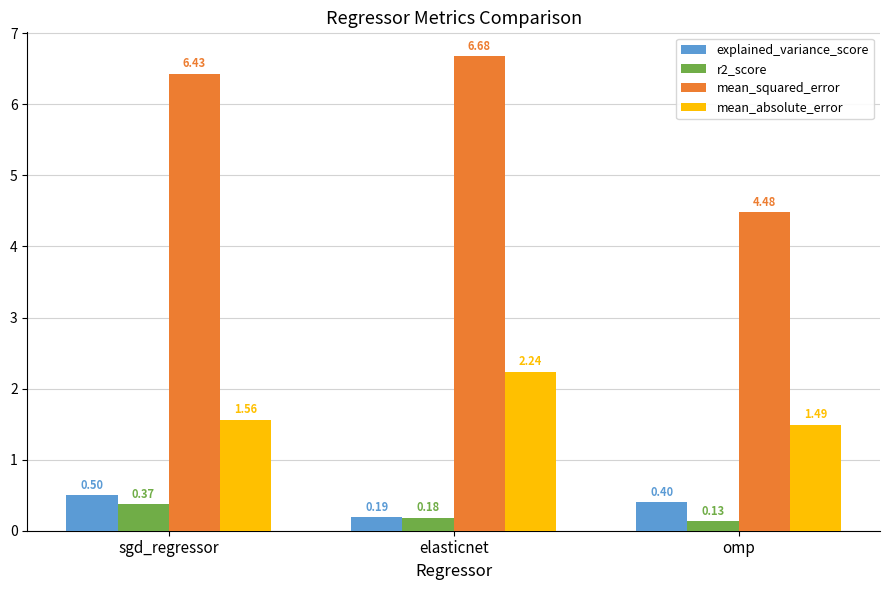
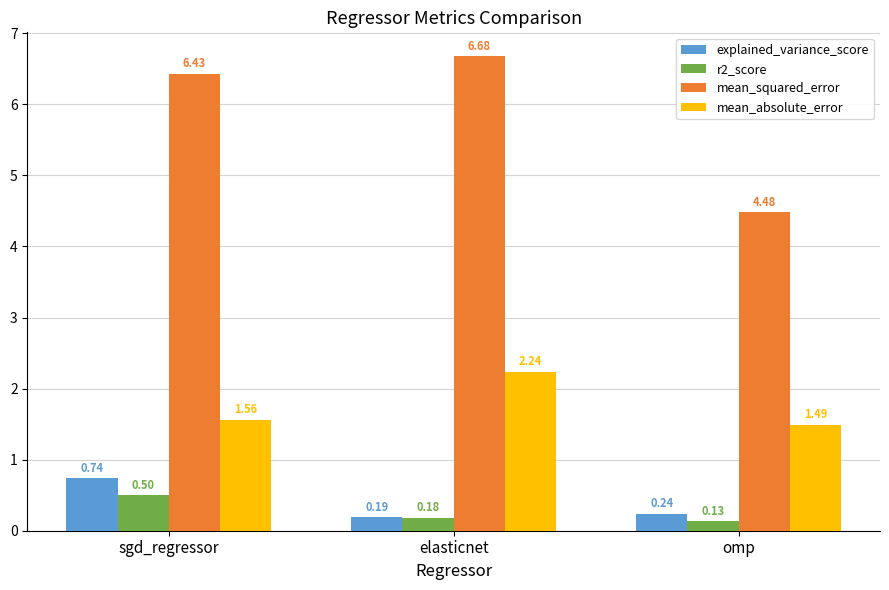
explained_variance_score, sgd_regressor: 0.50 -> 0.74
r2_score, sgd_regressor: 0.37 -> 0.50
explained_variance_score, omp: 0.40 -> 0.24
